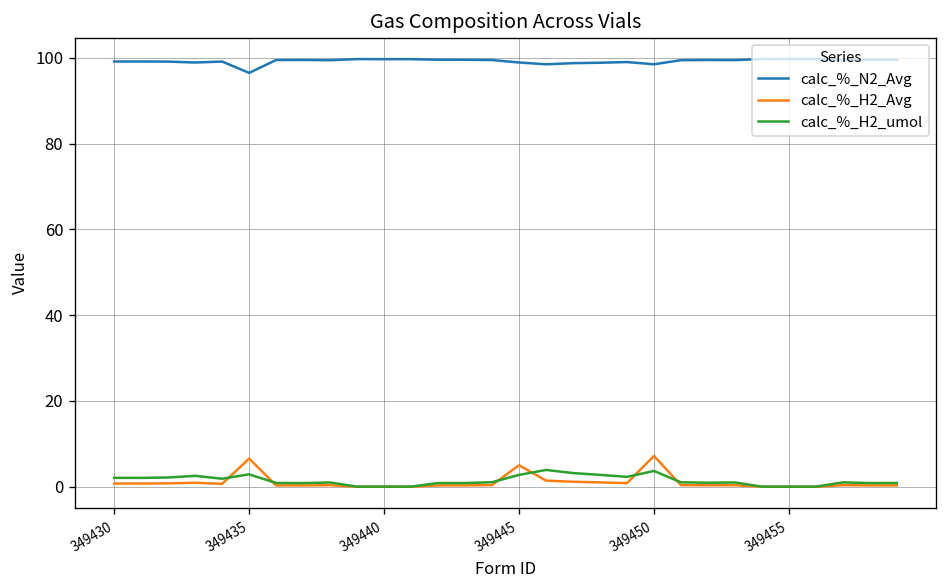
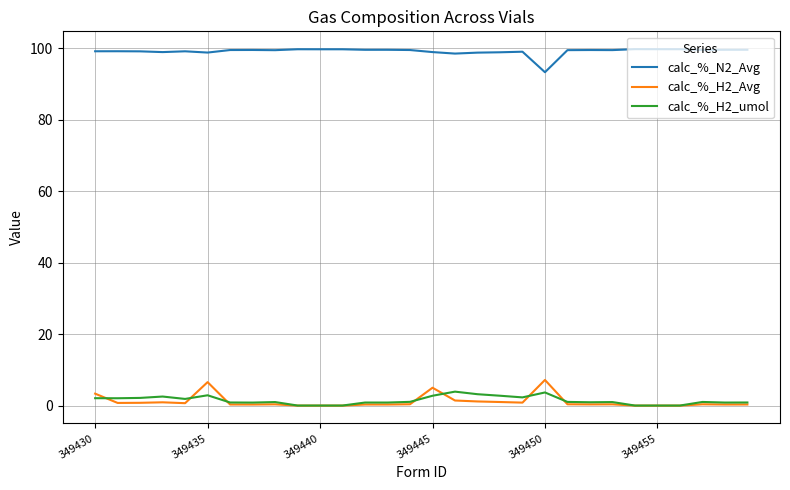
calc_%_H2_Avg, 349430: 1 -> 3
calc_%_N2_Avg, 349435: 96 -> 99
calc_%_N2_Avg, 349450: 98 -> 93
